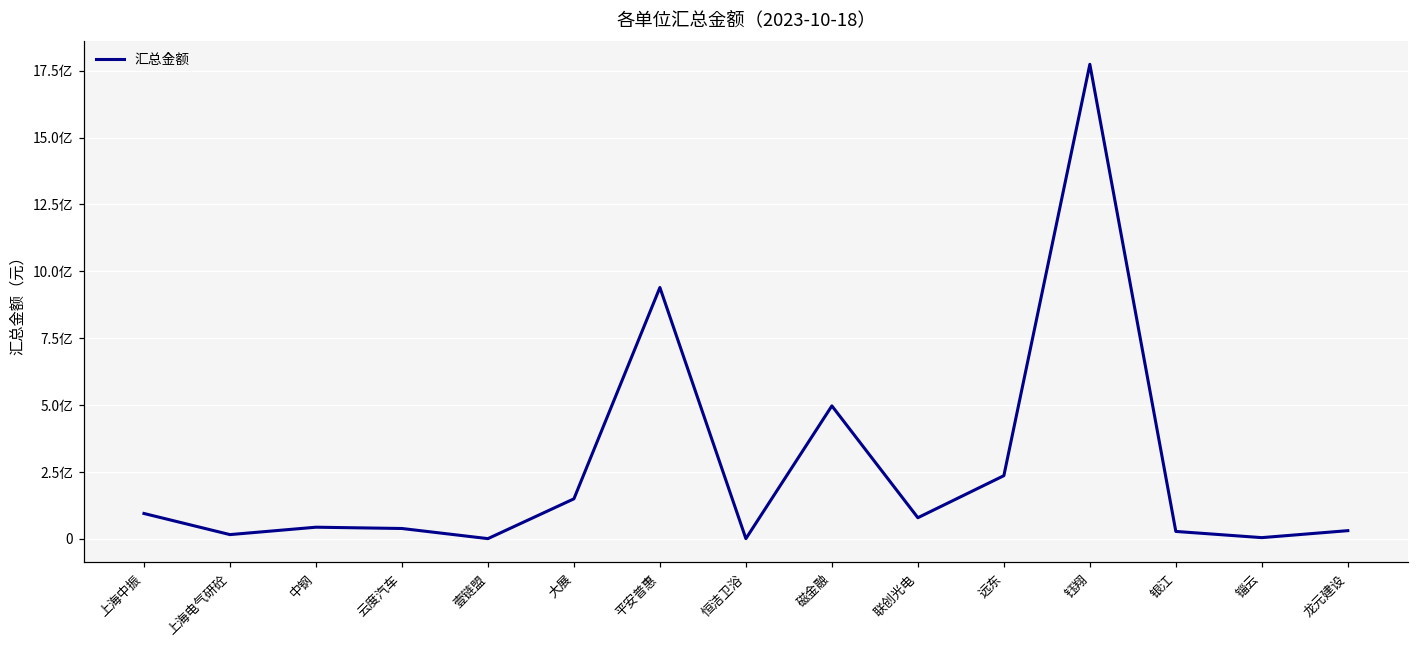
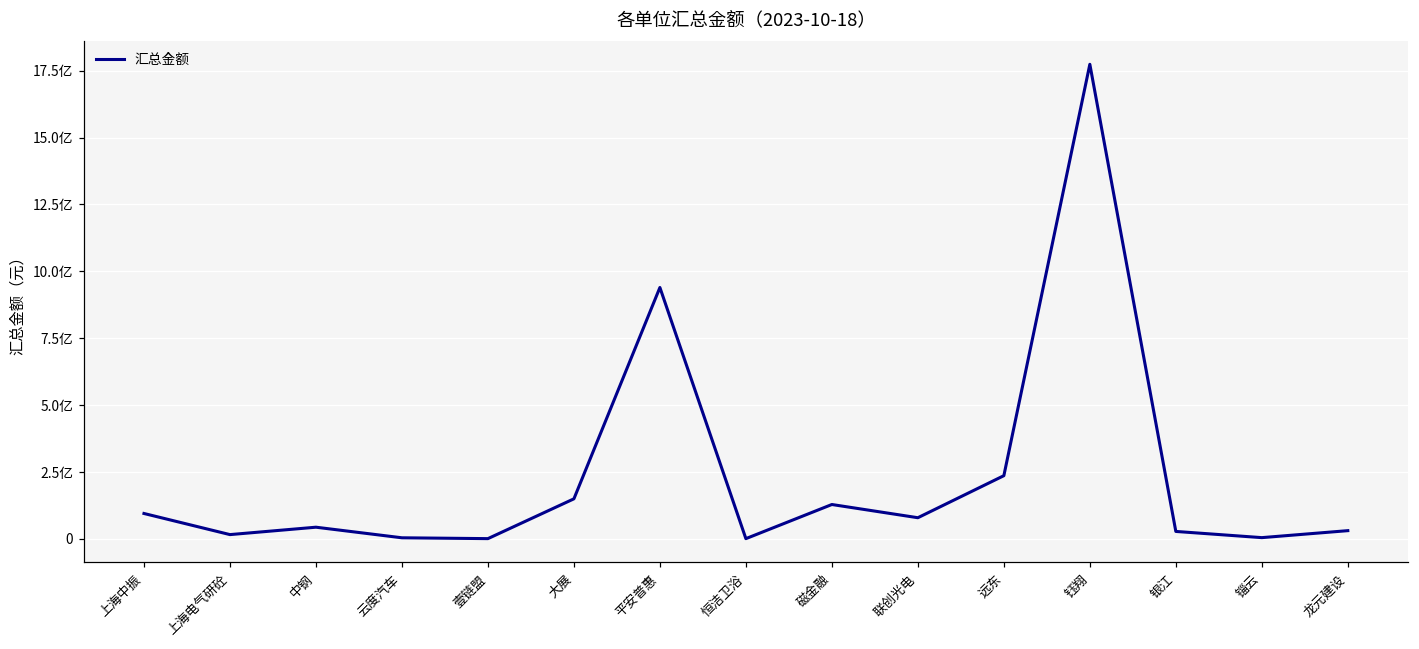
云度汽车: 0.4亿 -> 0.0亿
磁金融: 5.0亿 -> 1.3亿
